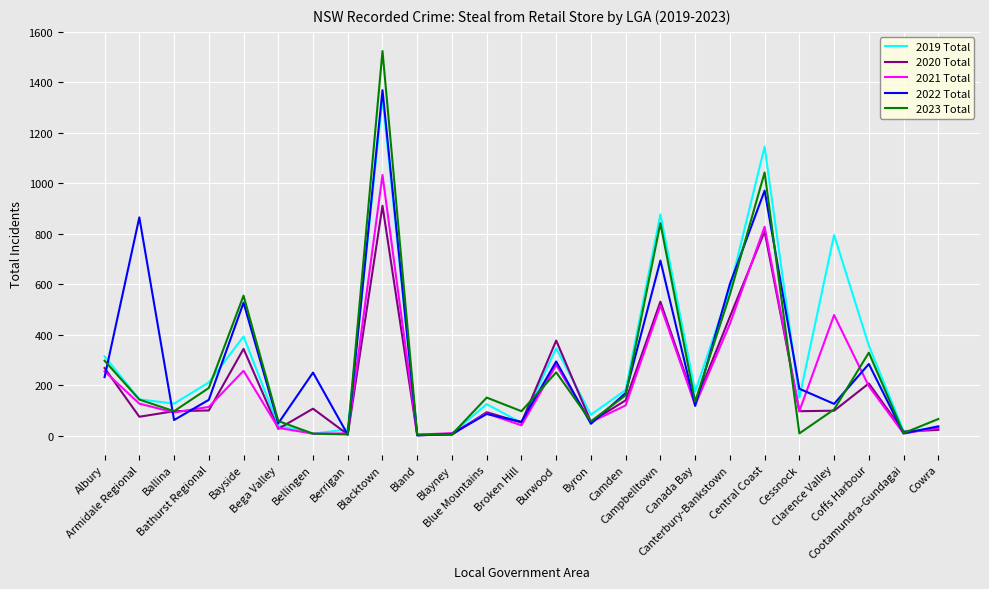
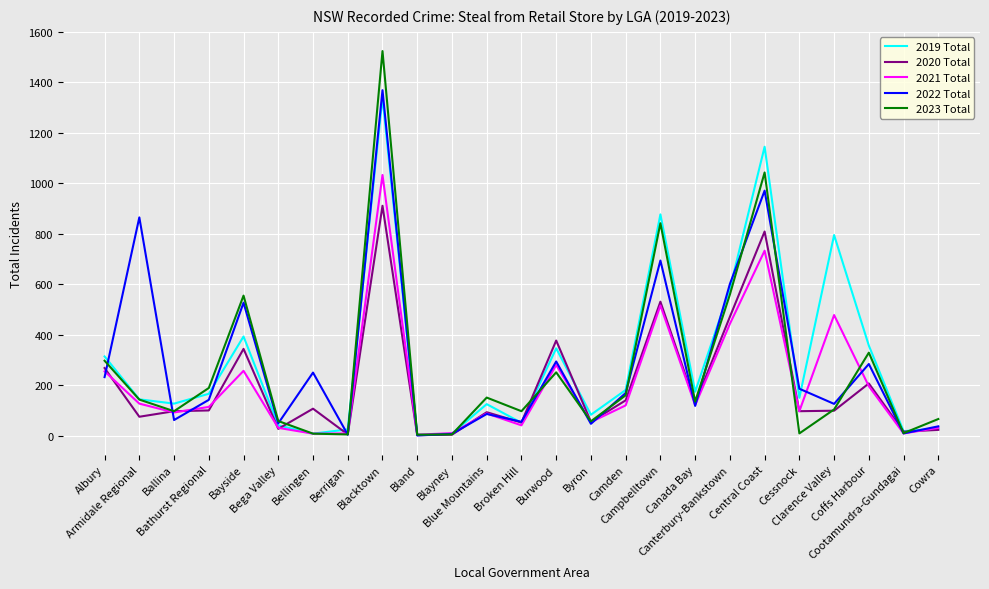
2019 Total, Bathurst Regional: 210 -> 170
2021 Total, Central Coast: 830 -> 730
